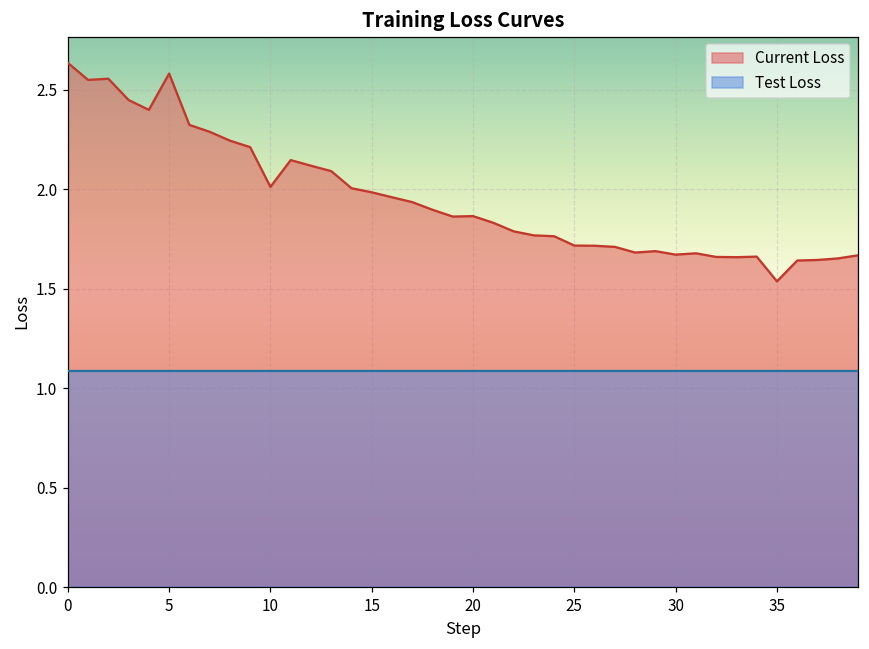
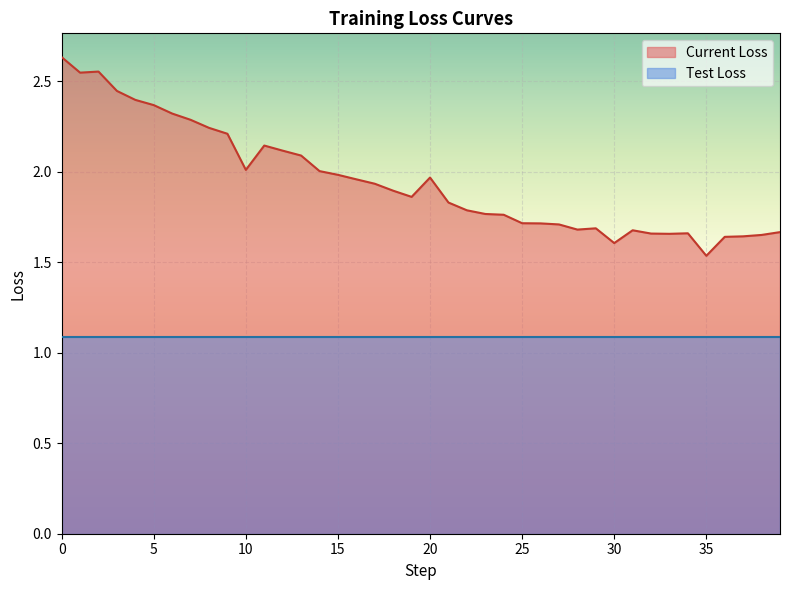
Current Loss, 5: 2.58 -> 2.37
Current Loss, 20: 1.86 -> 1.97
Current Loss, 30: 1.67 -> 1.61
